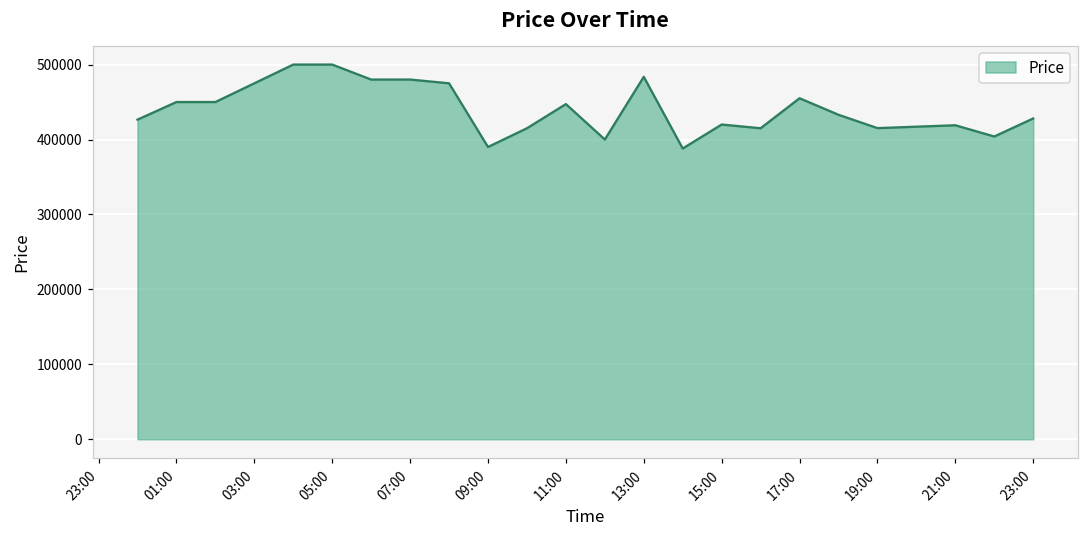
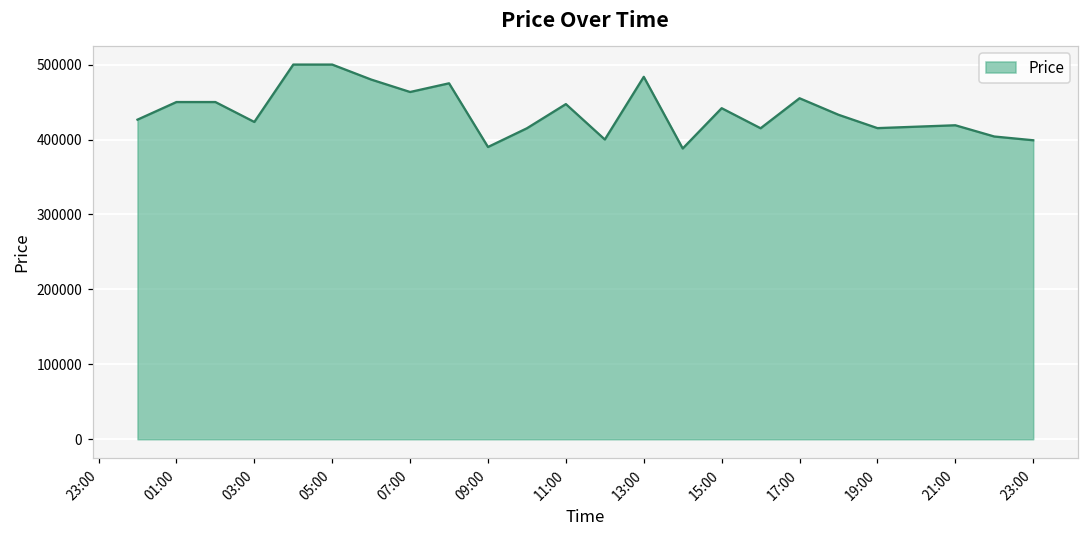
03:00: 480000 -> 420000
07:00: 480000 -> 460000
15:00: 420000 -> 440000
23:00: 430000 -> 400000
